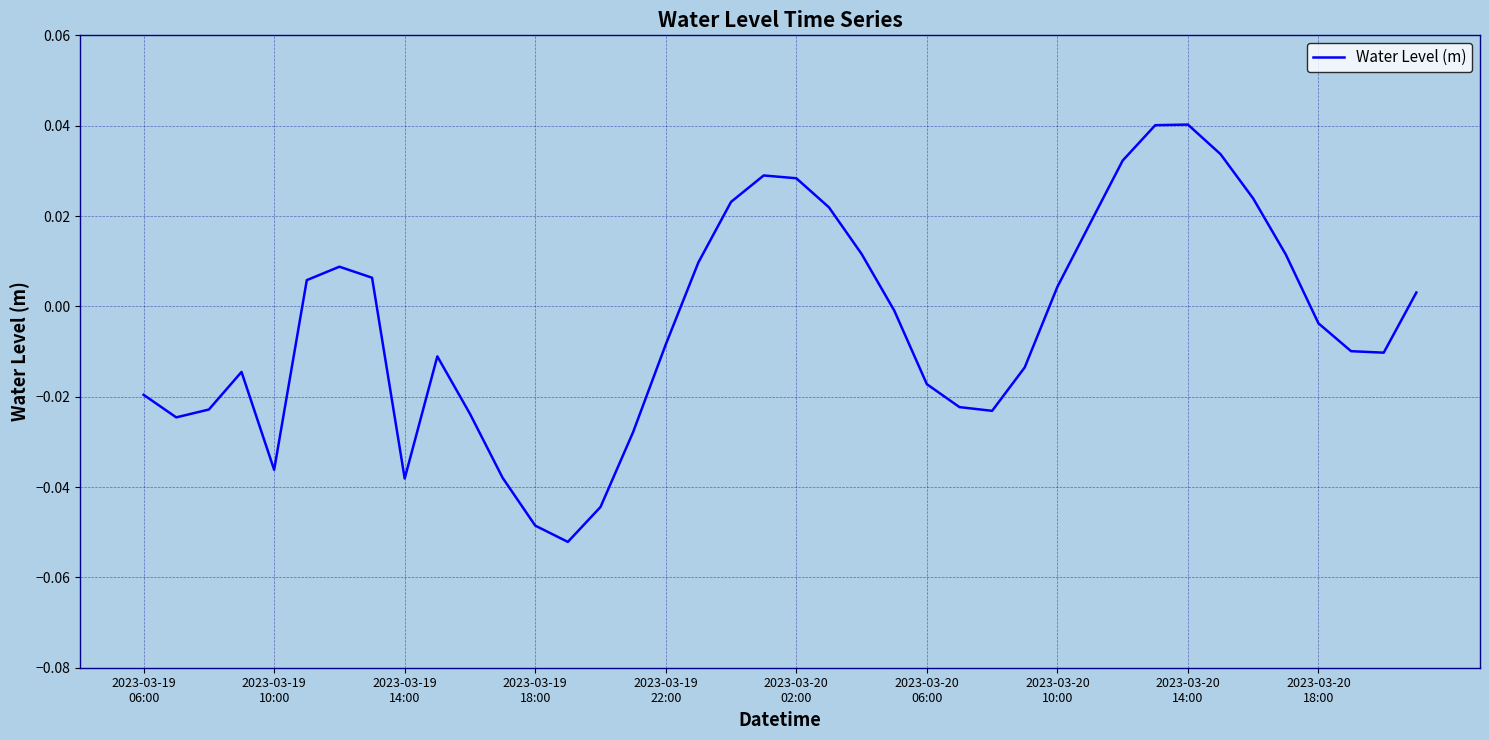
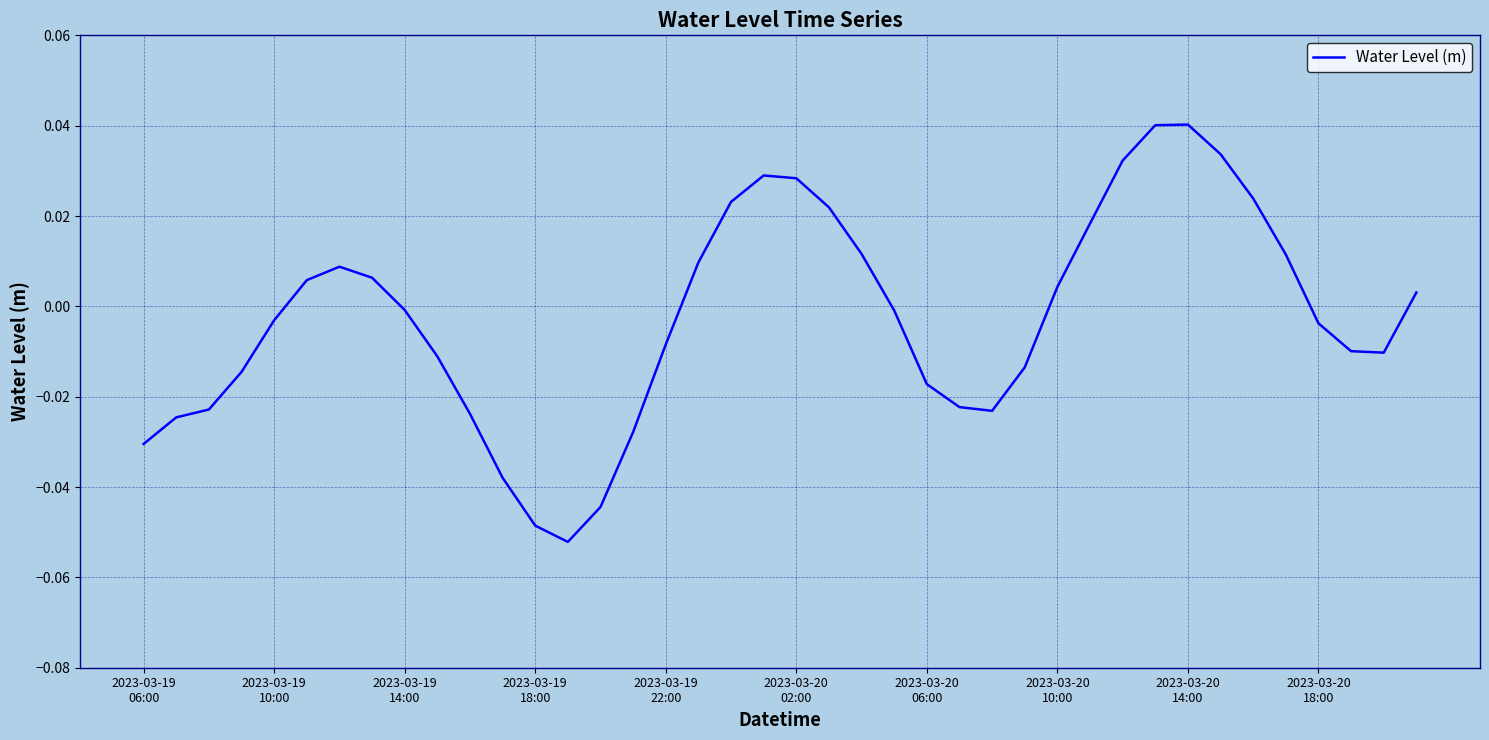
2023-03-19 06:00: -0.020 -> -0.030
2023-03-19 10:00: -0.036 -> -0.003
2023-03-19 14:00: -0.038 -> -0.001
